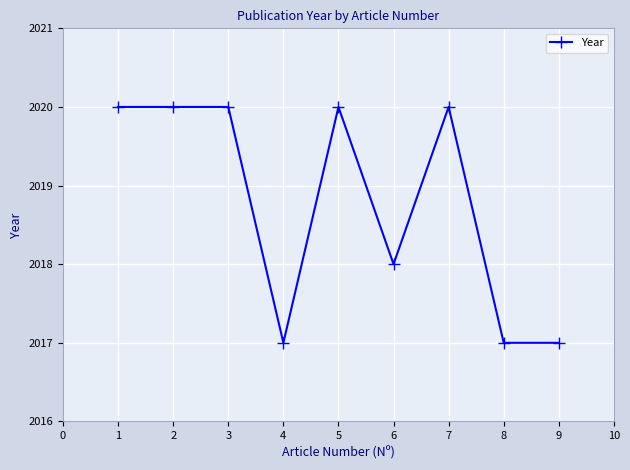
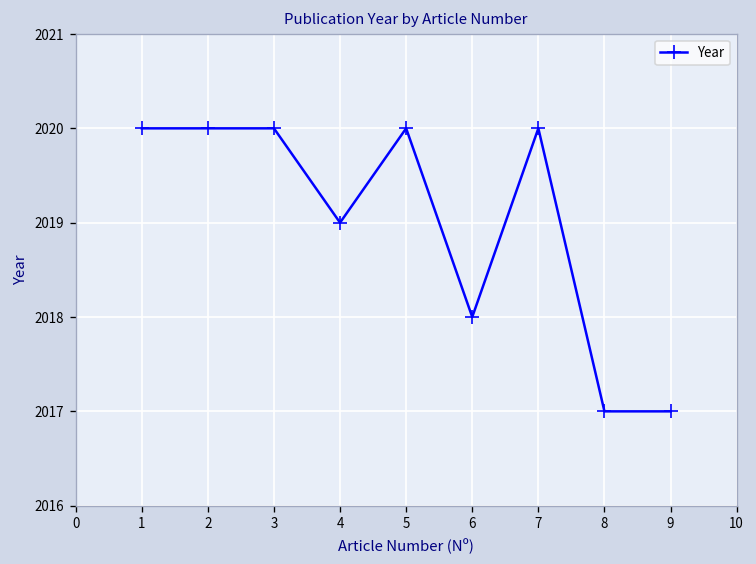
4: 2017 -> 2019
